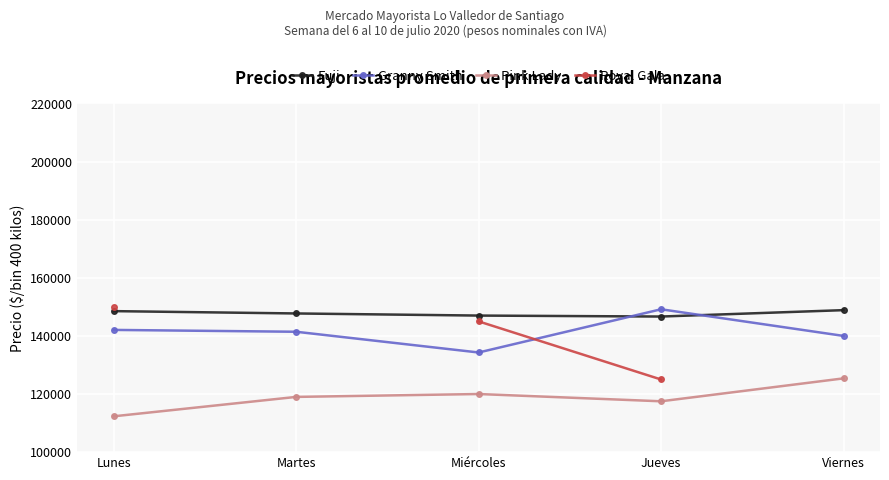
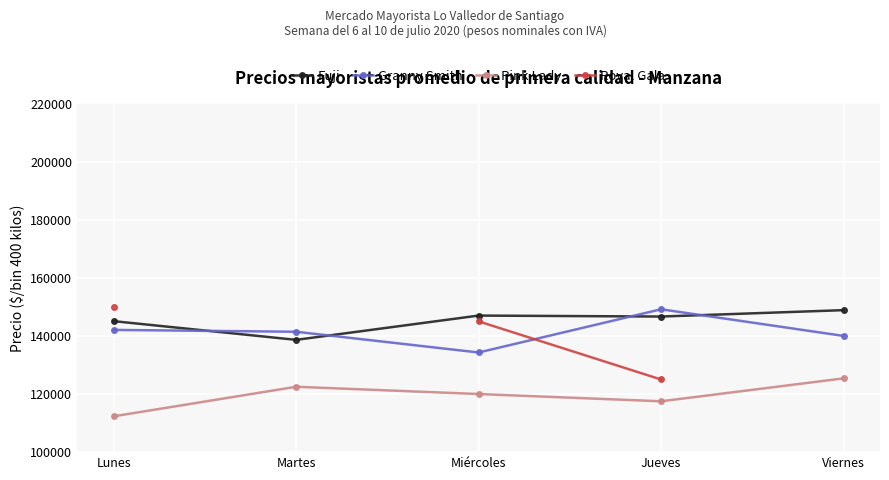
Fuji, Lunes: 149000 -> 145000
Fuji, Martes: 148000 -> 139000
Pink Lady, Martes: 119000 -> 123000
